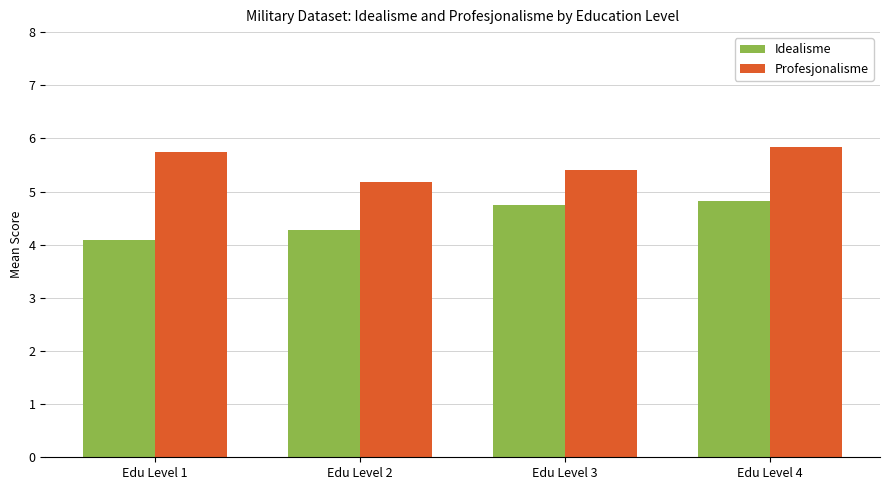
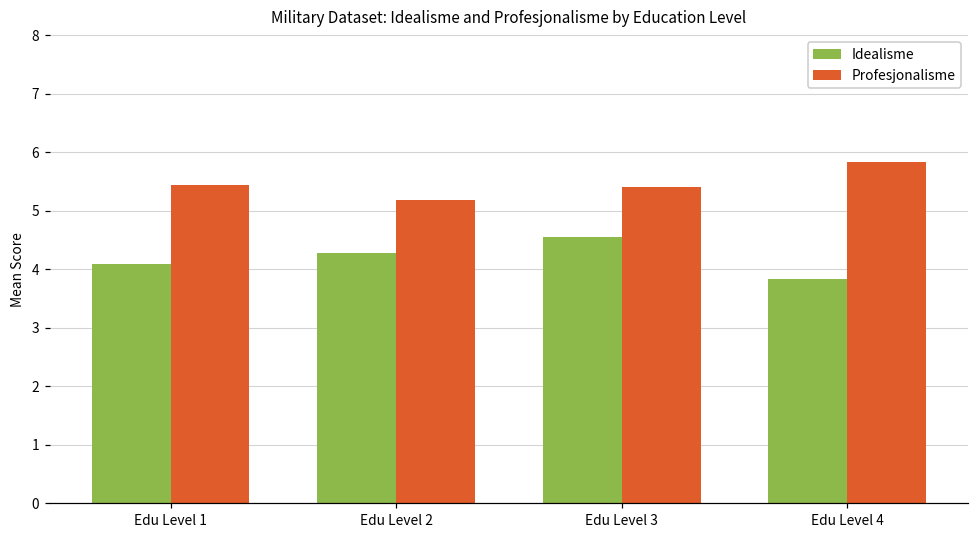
Profesjonalisme, Edu Level 1: 5.8 -> 5.4
Idealisme, Edu Level 3: 4.7 -> 4.6
Idealisme, Edu Level 4: 4.8 -> 3.8
